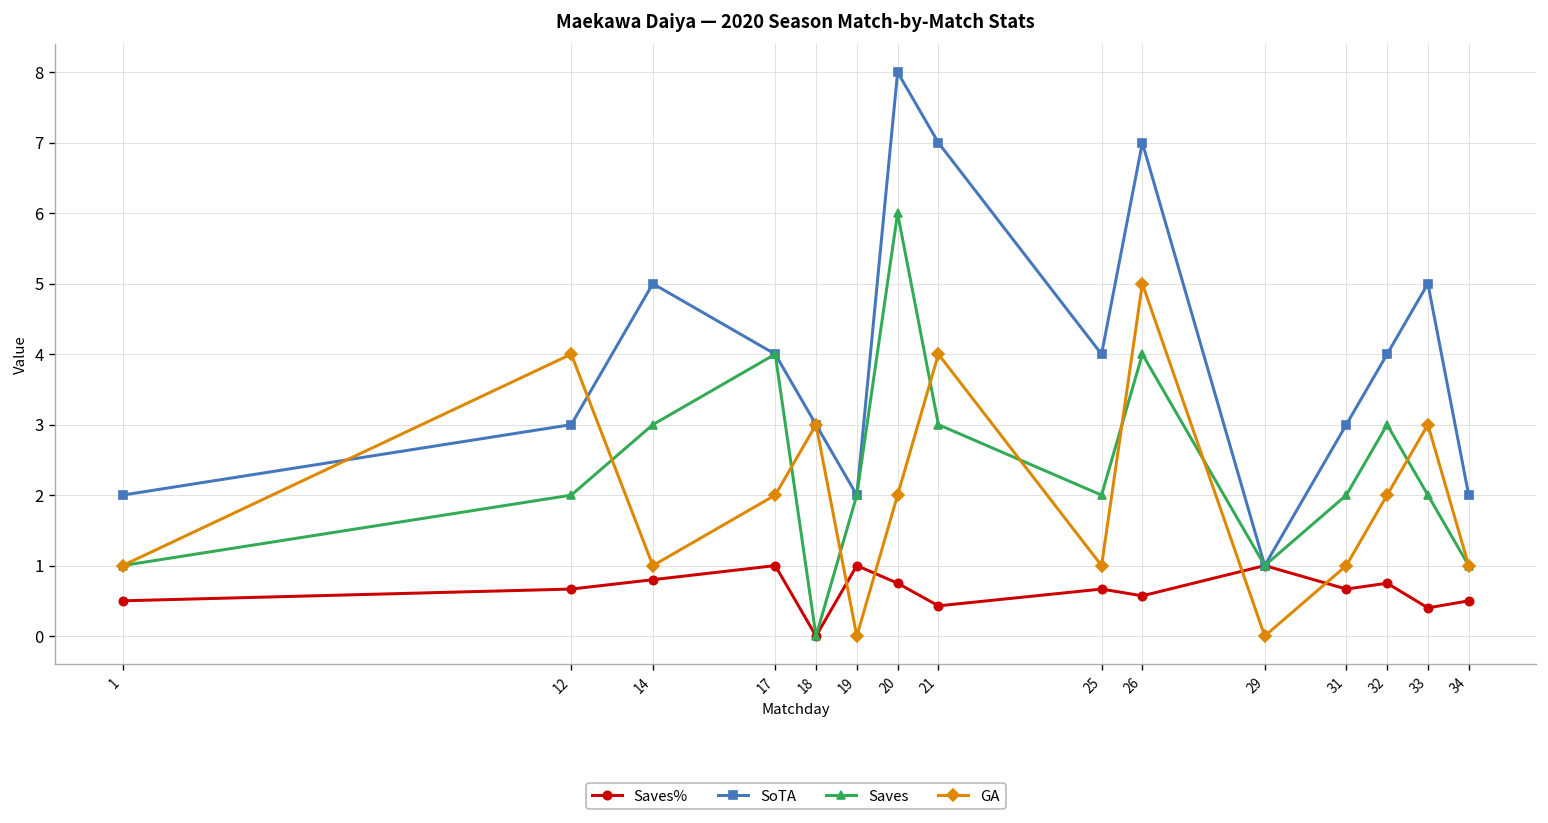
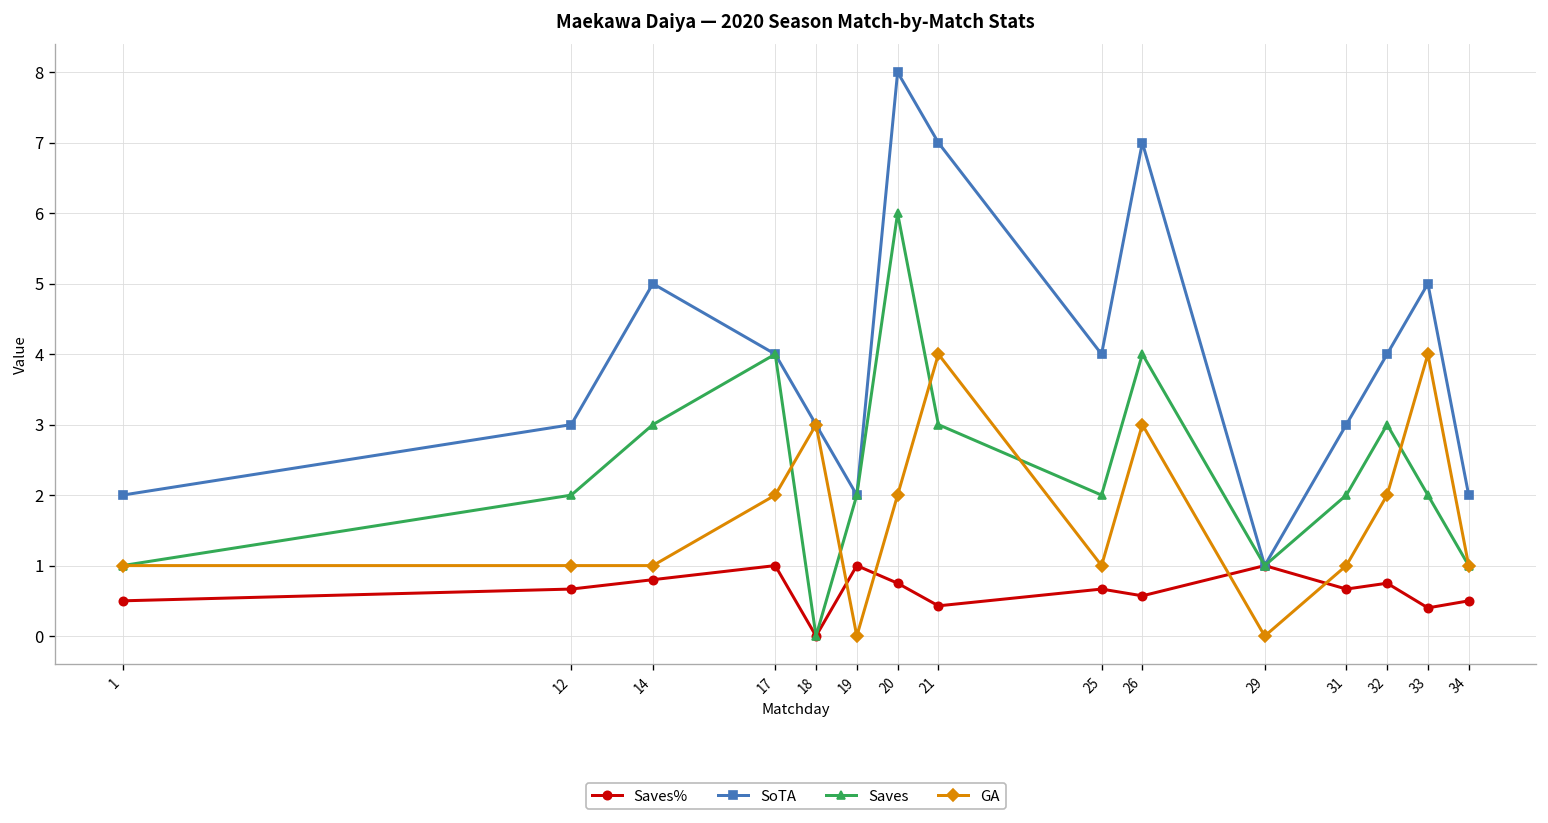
GA, 12: 4 -> 1
GA, 26: 5 -> 3
GA, 33: 3 -> 4
